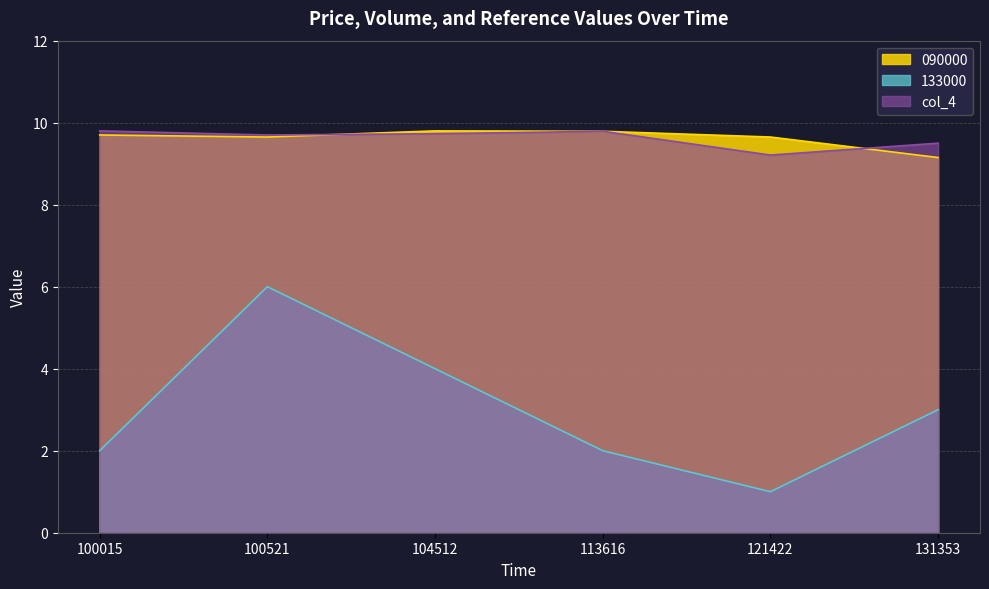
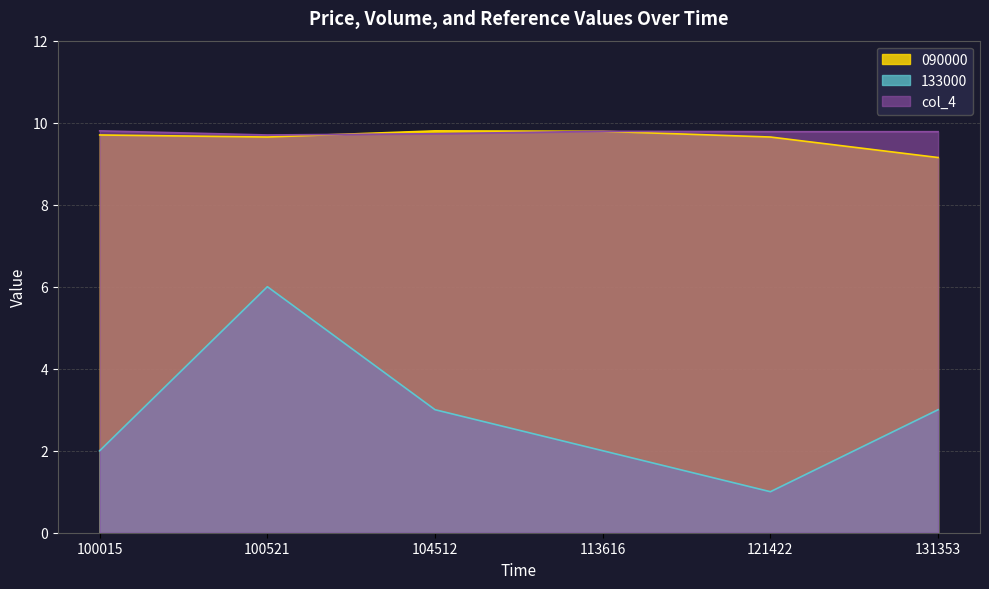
133000, 104512: 4 -> 3
col_4, 121422: 9.2 -> 9.8
col_4, 131353: 9.5 -> 9.8
